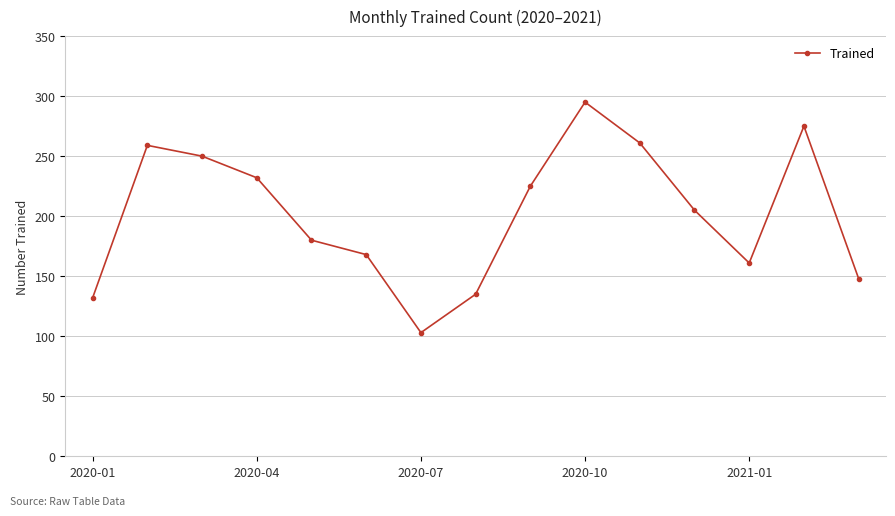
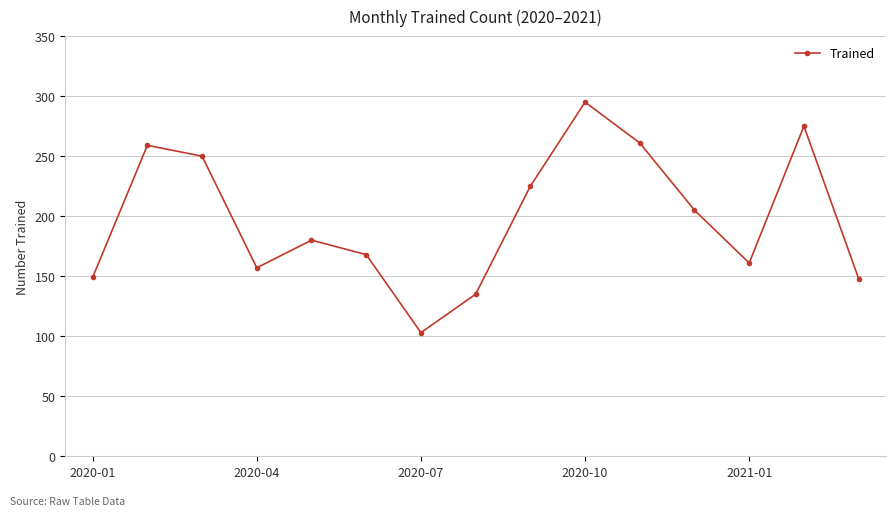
2020-01: 132 -> 149
2020-04: 232 -> 157
